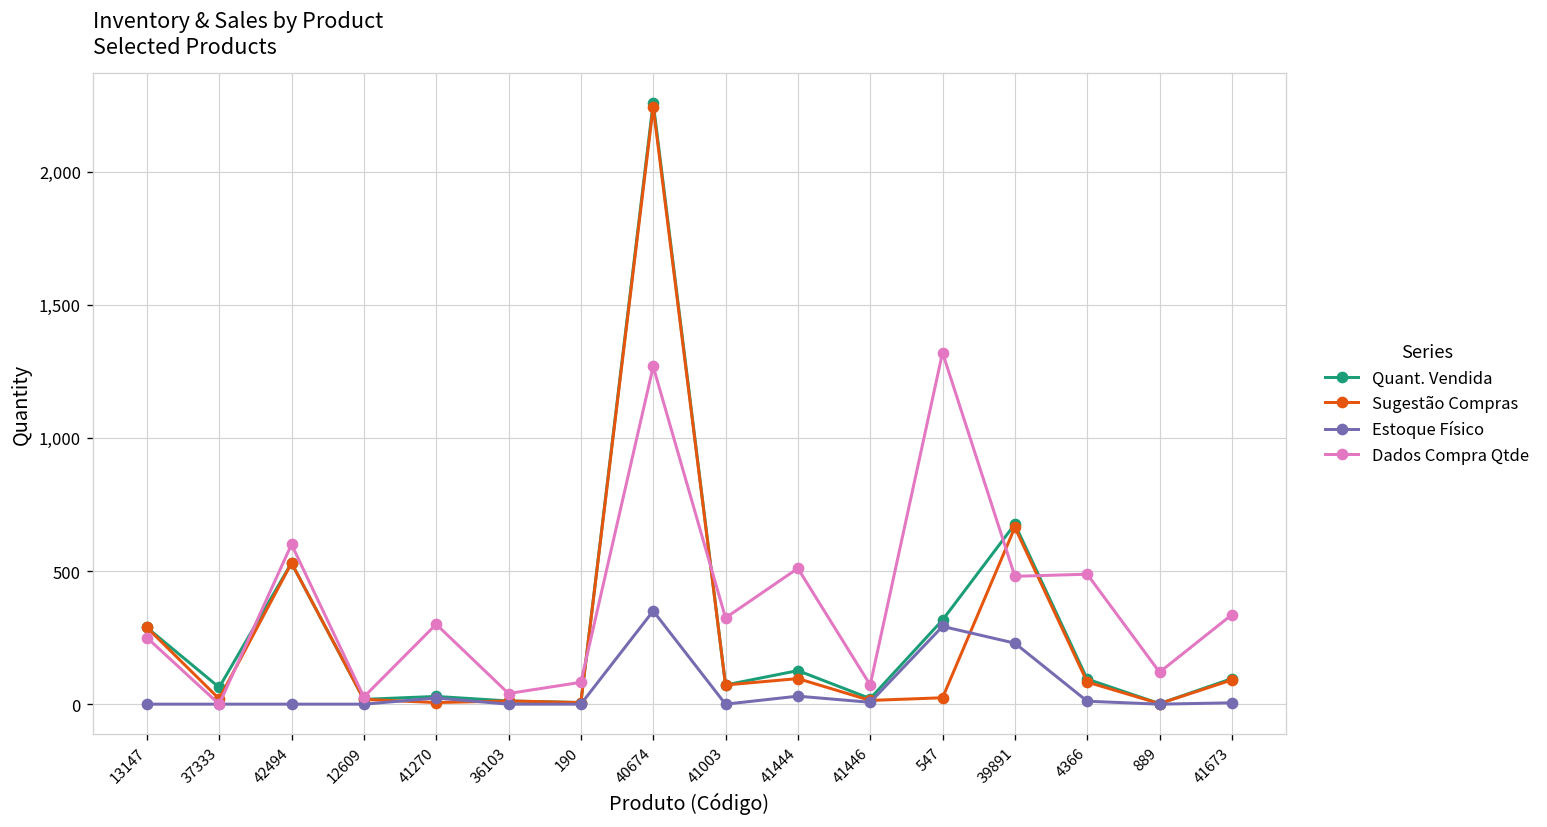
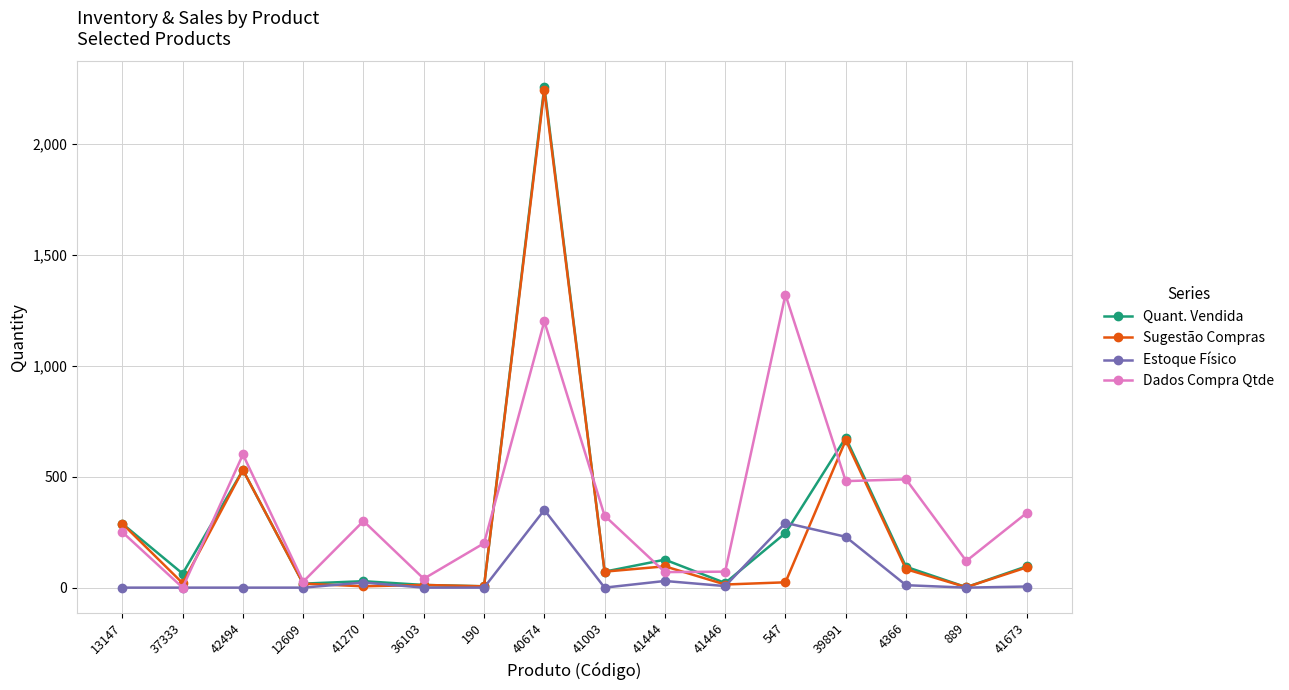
Dados Compra Qtde, 190: 80 -> 200
Dados Compra Qtde, 40674: 1,270 -> 1,200
Dados Compra Qtde, 41444: 510 -> 70
Quant. Vendida, 547: 320 -> 250
